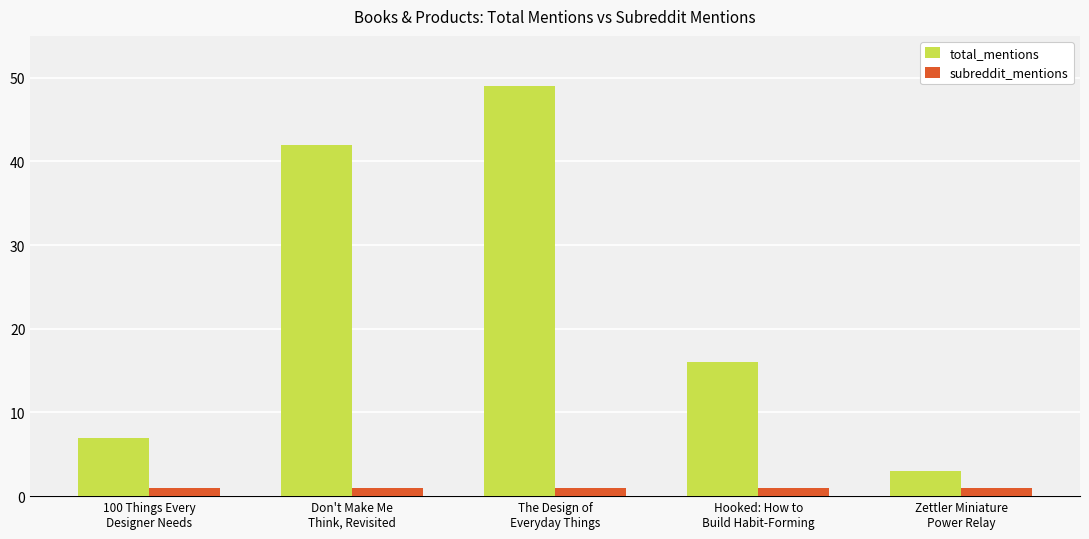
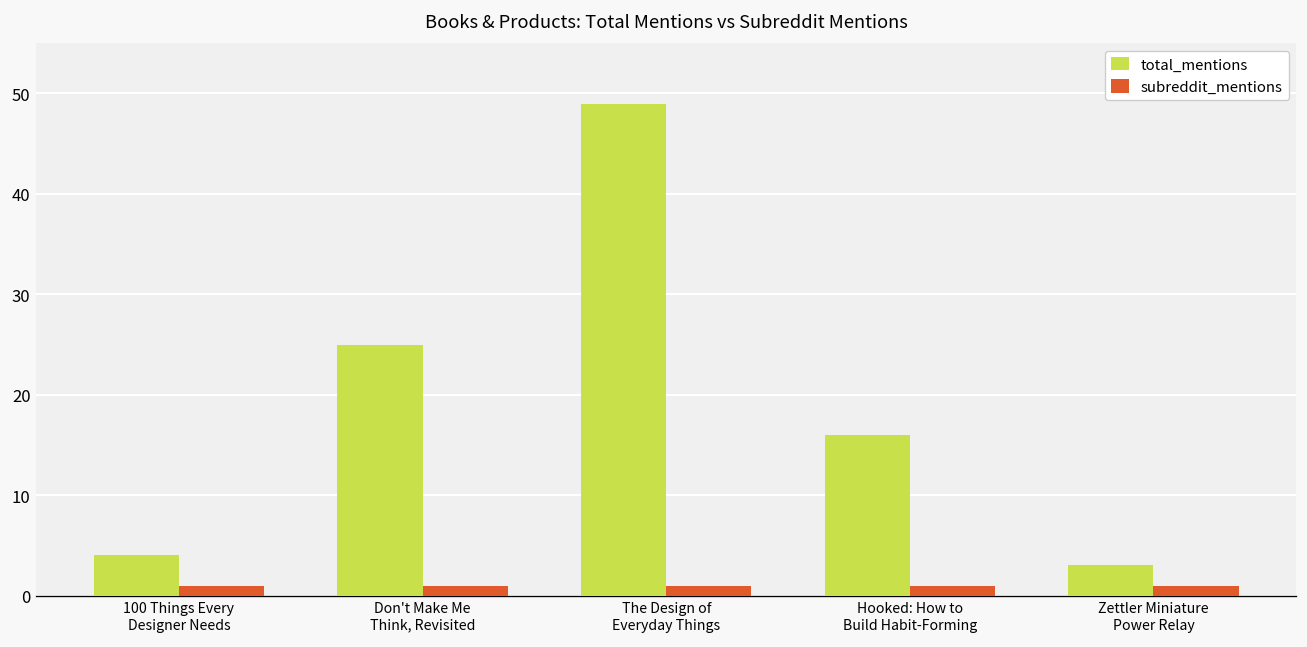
total_mentions, 100 Things Every Designer Needs: 7 -> 4
total_mentions, Don't Make Me Think, Revisited: 42 -> 25
